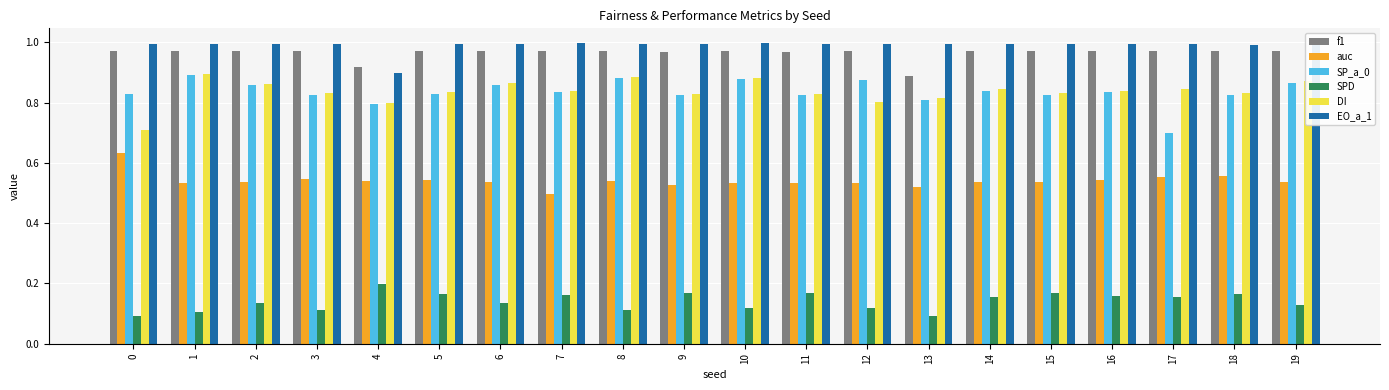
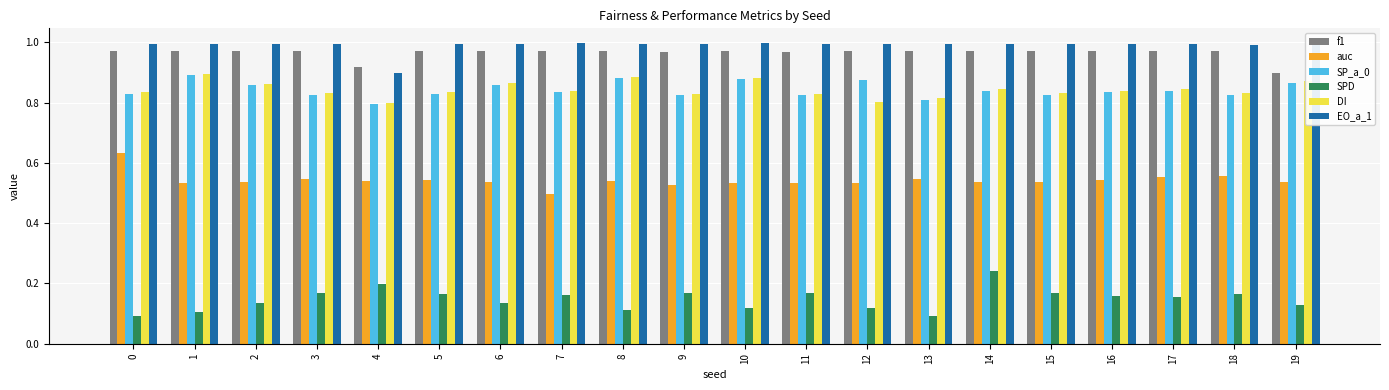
DI, 0: 0.71 -> 0.83
SPD, 3: 0.11 -> 0.17
f1, 13: 0.89 -> 0.97
auc, 13: 0.52 -> 0.55
SPD, 14: 0.15 -> 0.24
SP_a_0, 17: 0.70 -> 0.84
f1, 19: 0.97 -> 0.90
